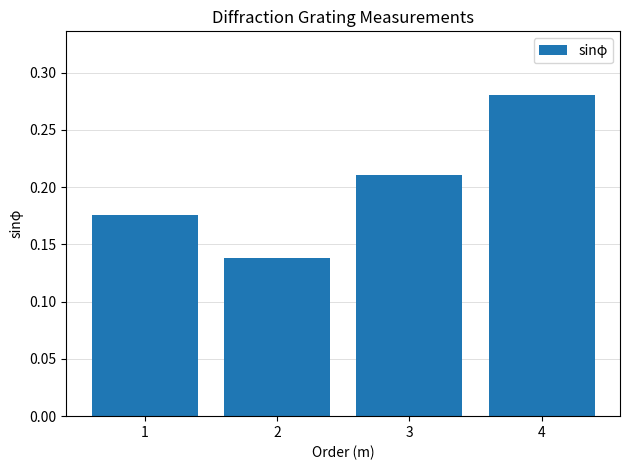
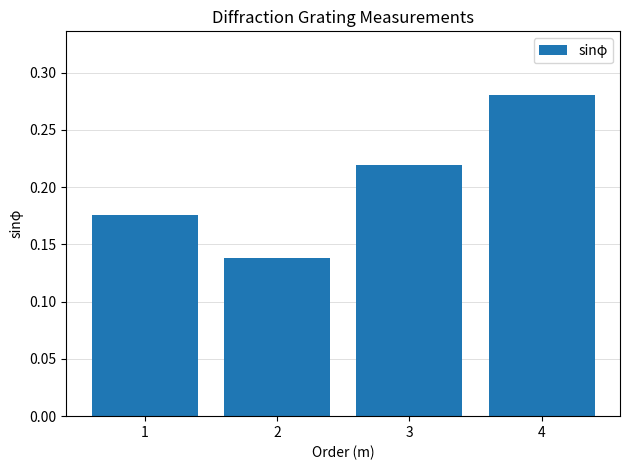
3: 0.211 -> 0.219
